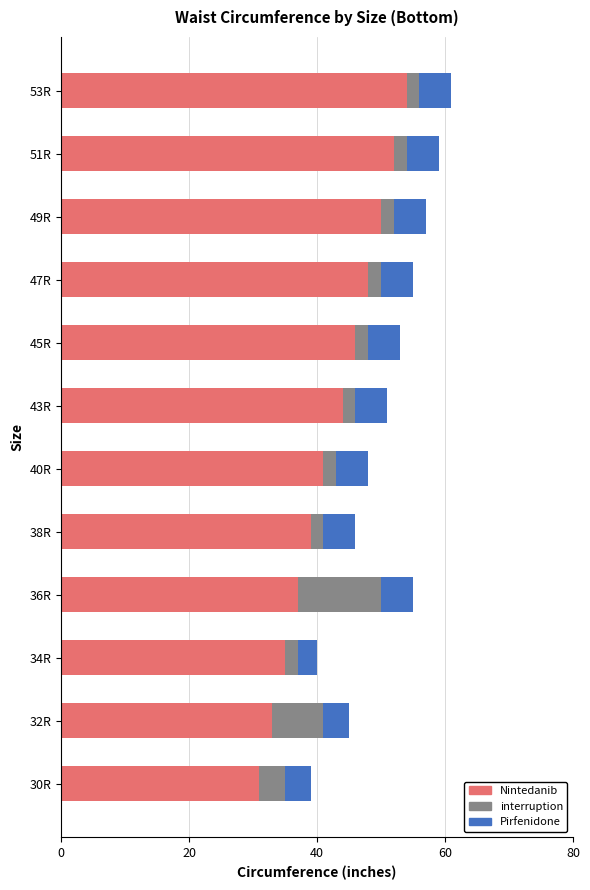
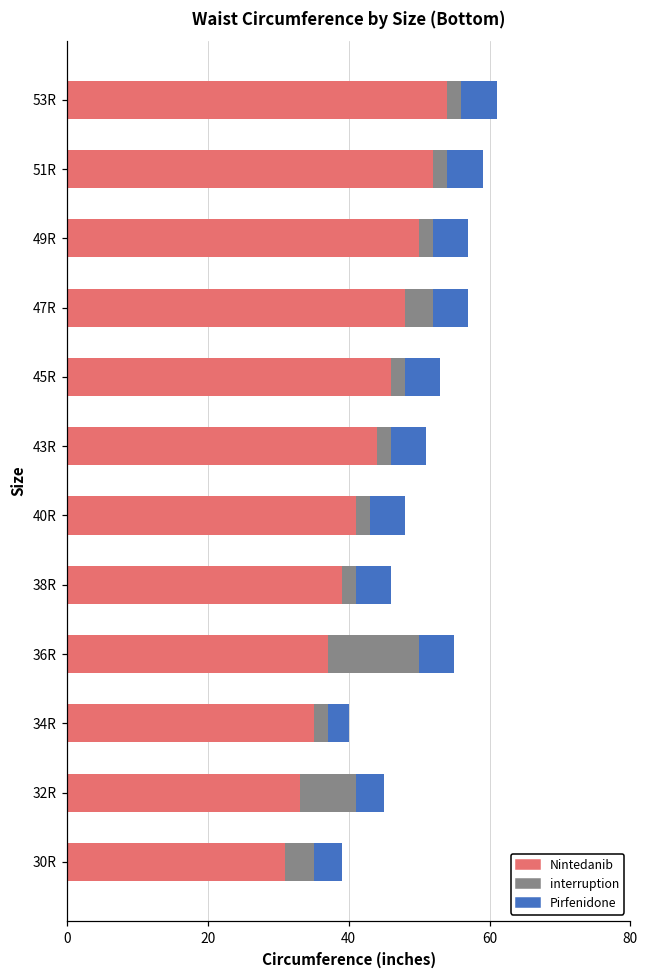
interruption, 47R: 2 -> 4
